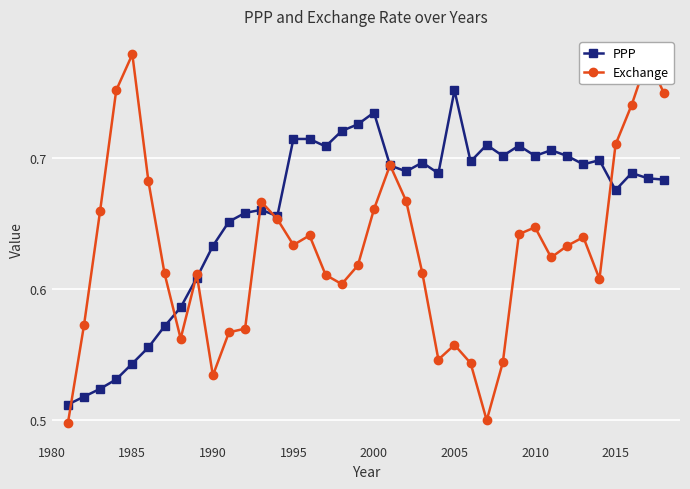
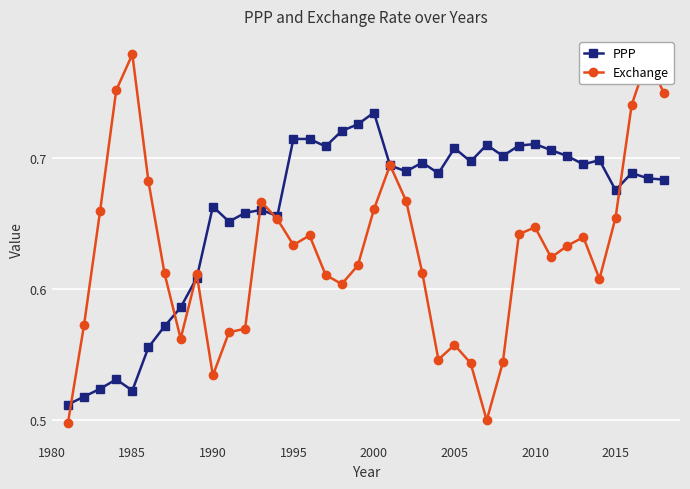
PPP, 1985: 0.543 -> 0.523
PPP, 1990: 0.633 -> 0.663
PPP, 2005: 0.752 -> 0.708
PPP, 2010: 0.702 -> 0.711
Exchange, 2015: 0.710 -> 0.655
